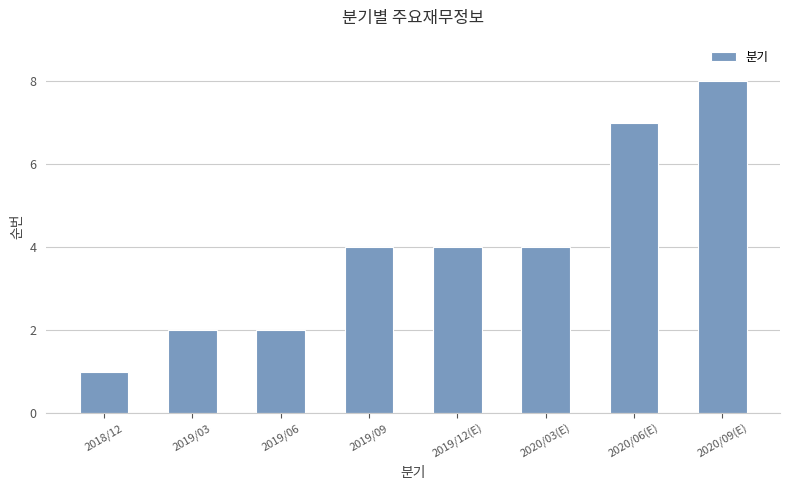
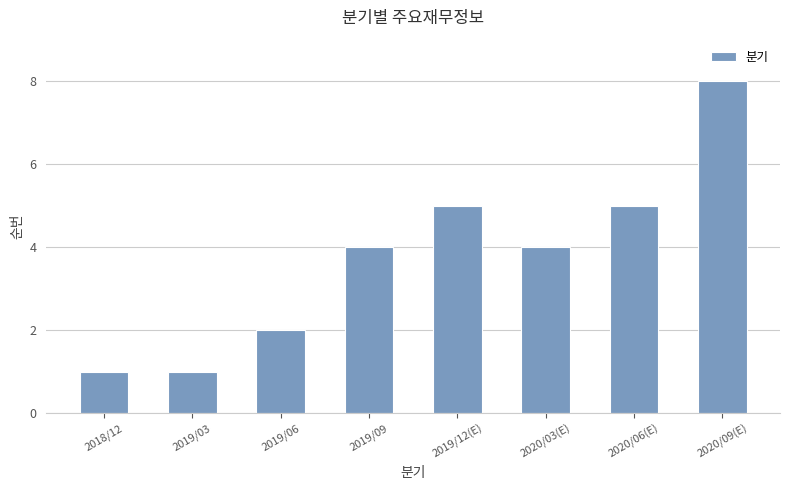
2019/03: 2 -> 1
2019/12(E): 4 -> 5
2020/06(E): 7 -> 5
